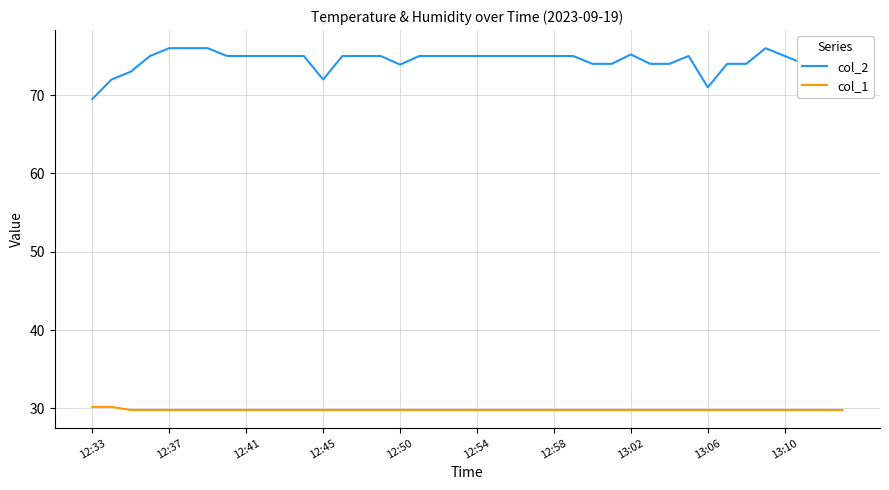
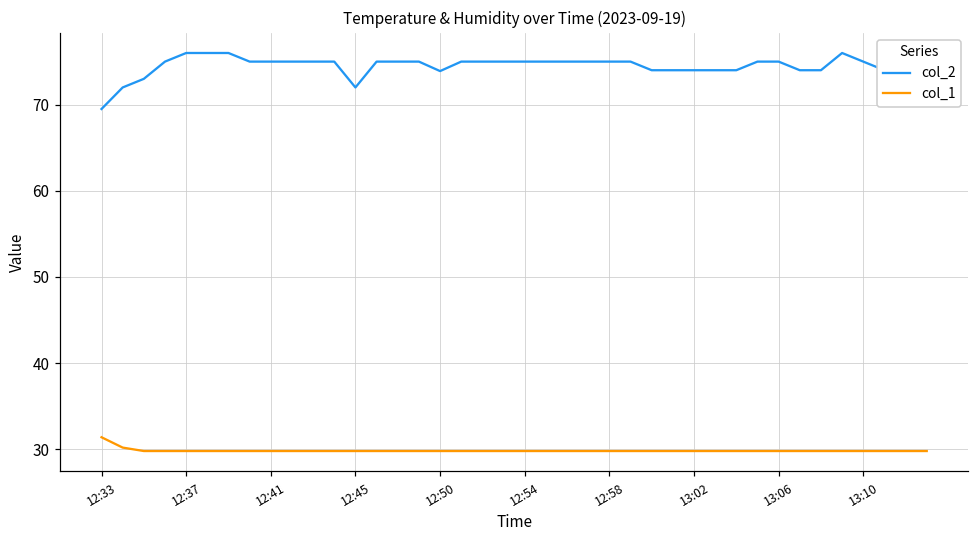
col_1, 12:33: 30 -> 31
col_2, 13:02: 75 -> 74
col_2, 13:06: 71 -> 75
